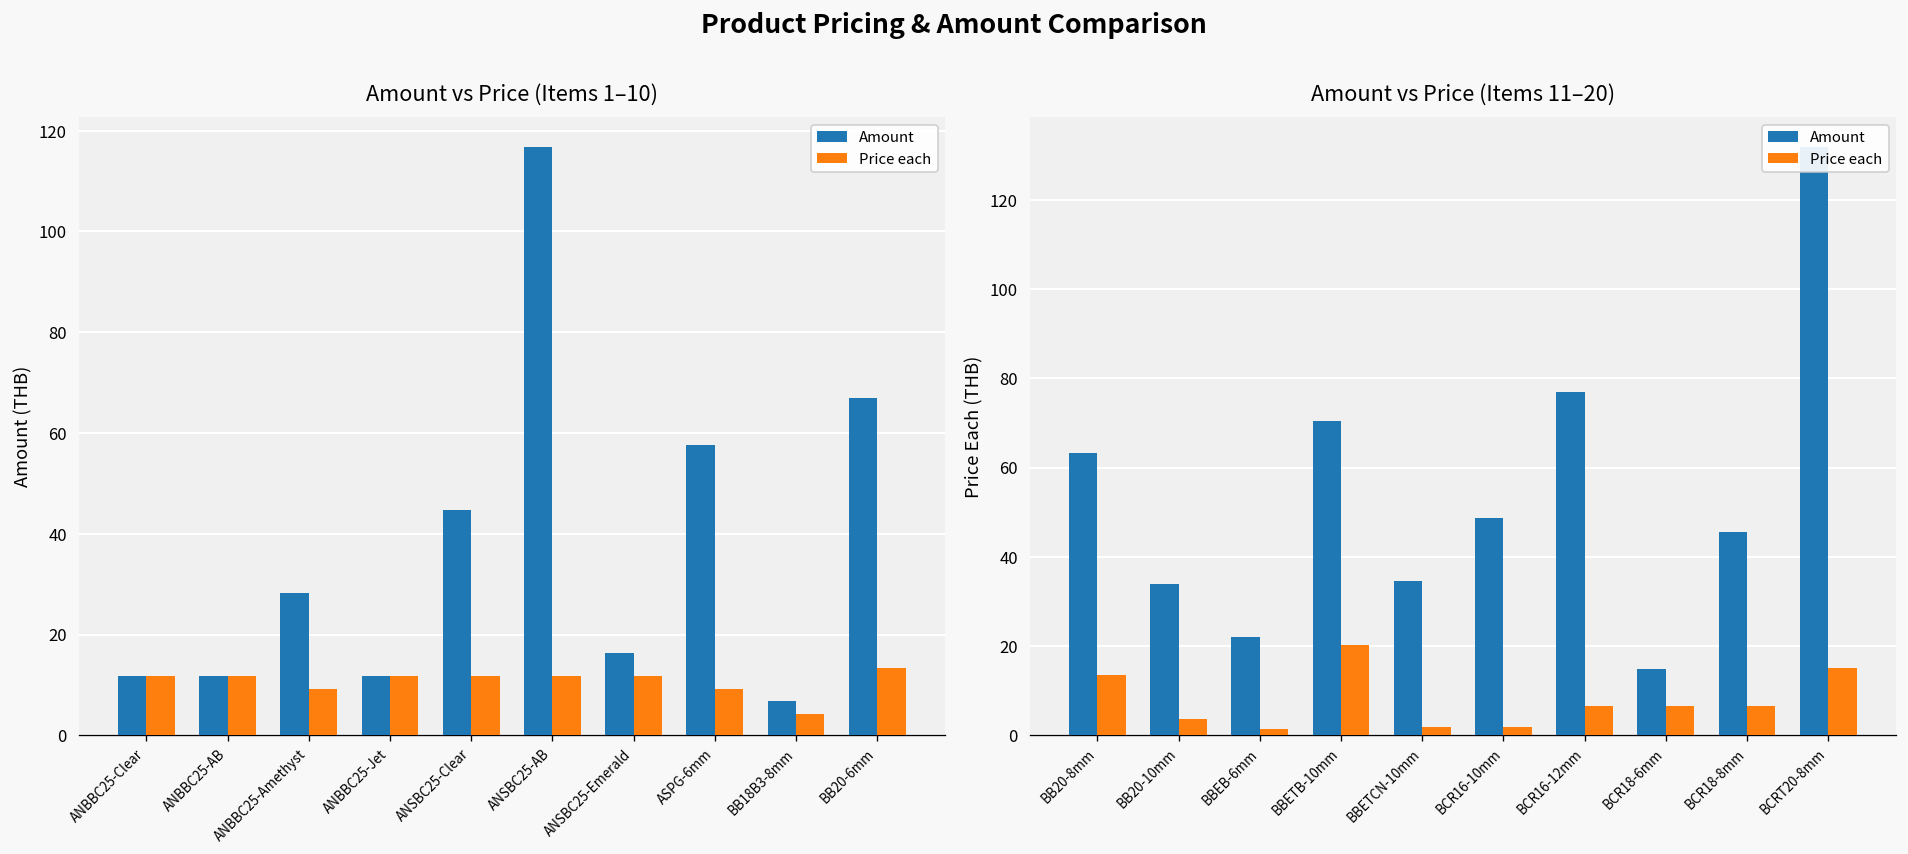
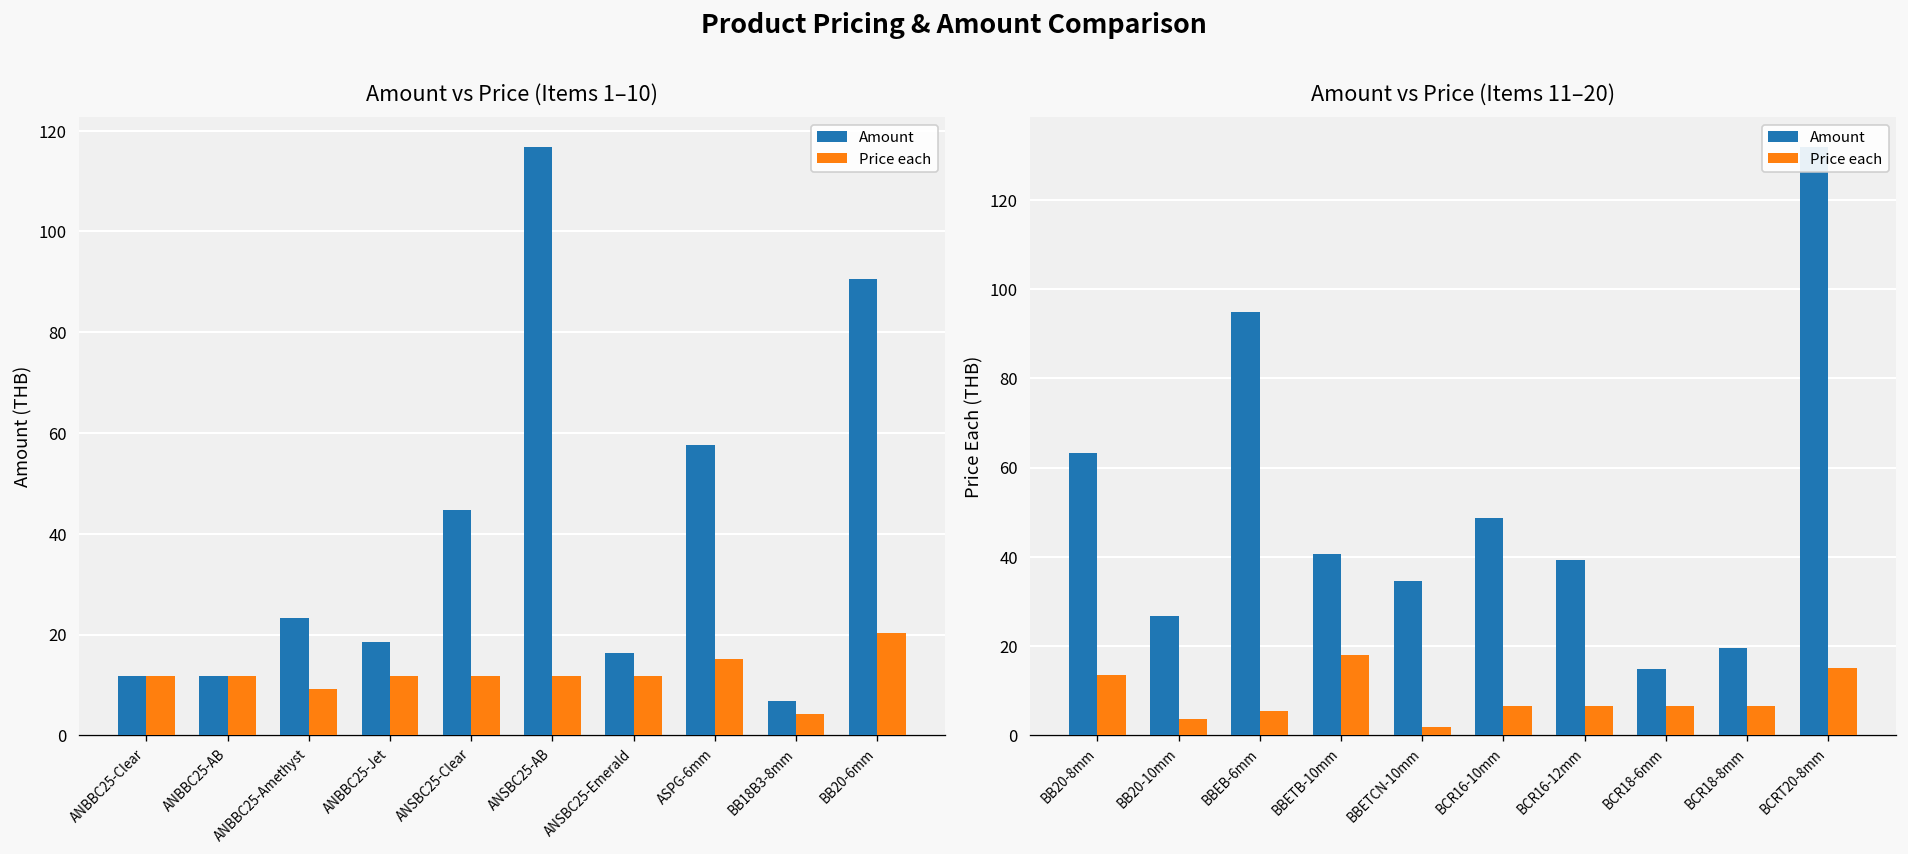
Amount vs Price (Items 1–10), Amount, ANBBC25-Amethyst: 28 -> 23
Amount vs Price (Items 1–10), Amount, ANBBC25-Jet: 12 -> 19
Amount vs Price (Items 1–10), Price each, ASPG-6mm: 9 -> 15
Amount vs Price (Items 1–10), Amount, BB20-6mm: 67 -> 91
Amount vs Price (Items 1–10), Price each, BB20-6mm: 13 -> 20
Amount vs Price (Items 11–20), Amount, BB20-10mm: 34 -> 27
Amount vs Price (Items 11–20), Amount, BBEB-6mm: 22 -> 95
Amount vs Price (Items 11–20), Price each, BBEB-6mm: 1 -> 6
Amount vs Price (Items 11–20), Amount, BBETB-10mm: 70 -> 41
Amount vs Price (Items 11–20), Price each, BBETB-10mm: 20 -> 18
Amount vs Price (Items 11–20), Price each, BCR16-10mm: 2 -> 7
Amount vs Price (Items 11–20), Amount, BCR16-12mm: 77 -> 39
Amount vs Price (Items 11–20), Amount, BCR18-8mm: 46 -> 20
